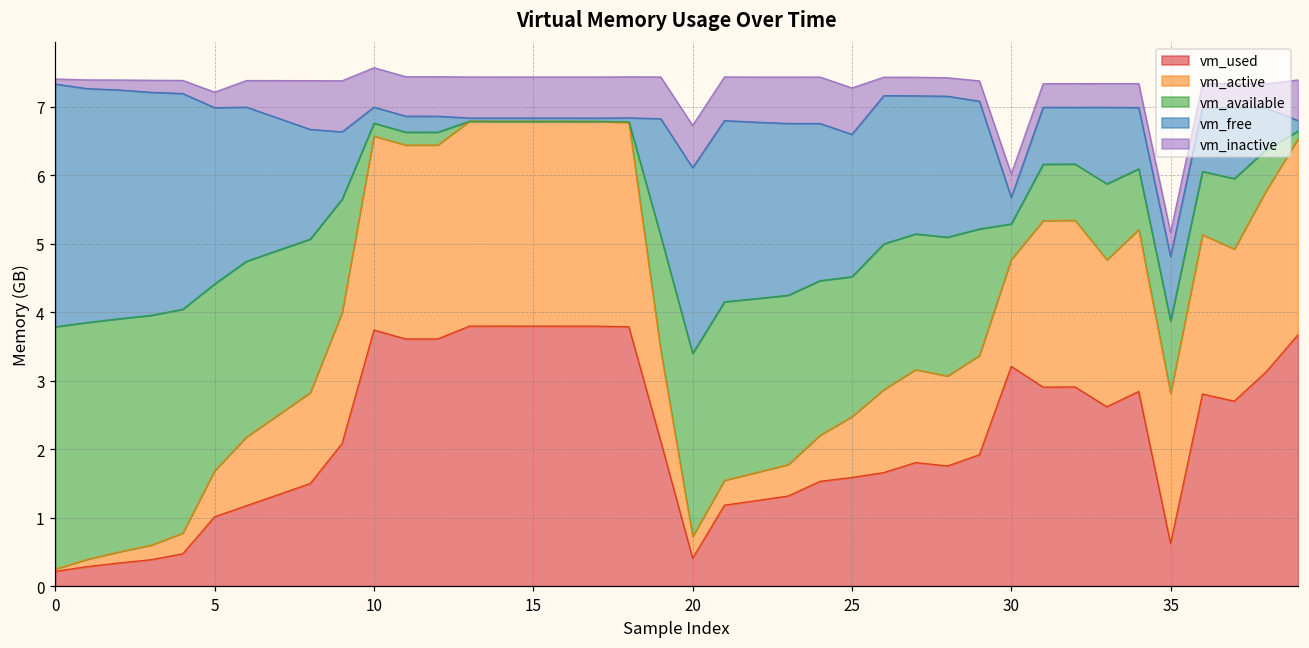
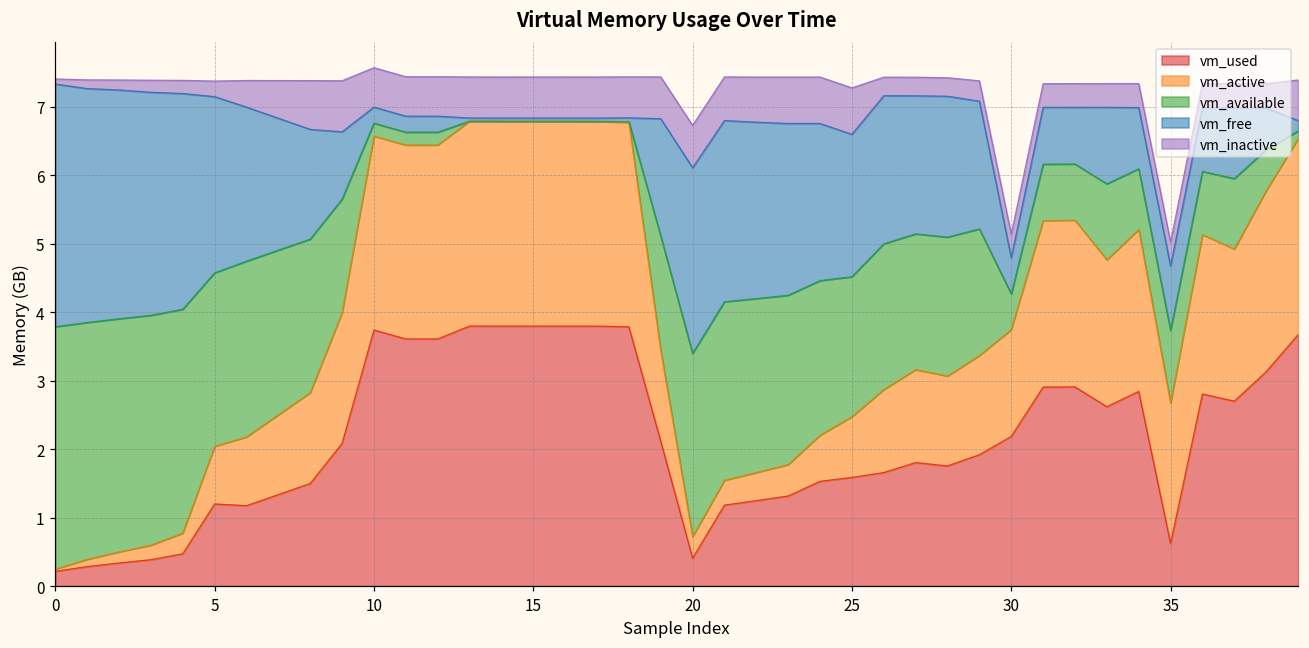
vm_used, 5: 1.0 -> 1.2
vm_active, 5: 0.7 -> 0.8
vm_available, 5: 2.7 -> 2.5
vm_used, 30: 3.2 -> 2.2
vm_free, 30: 0.4 -> 0.5
vm_active, 35: 2.2 -> 2.1
